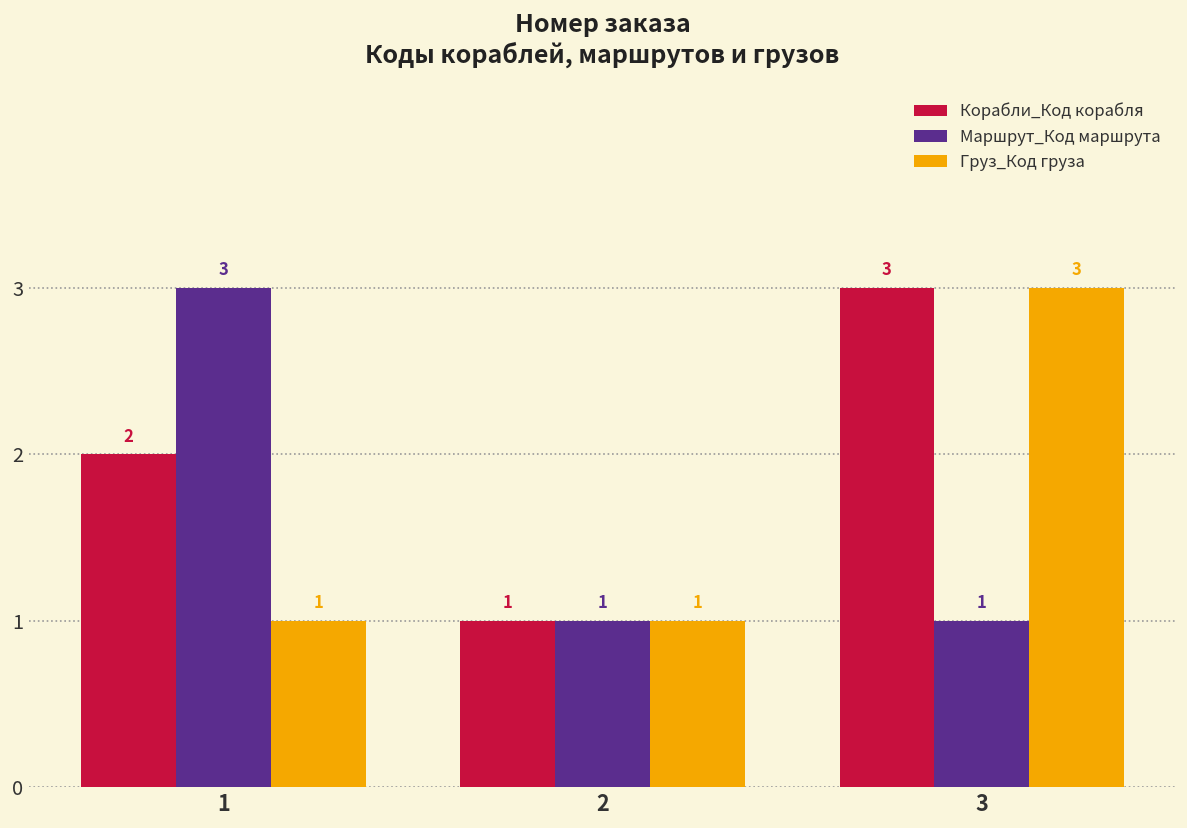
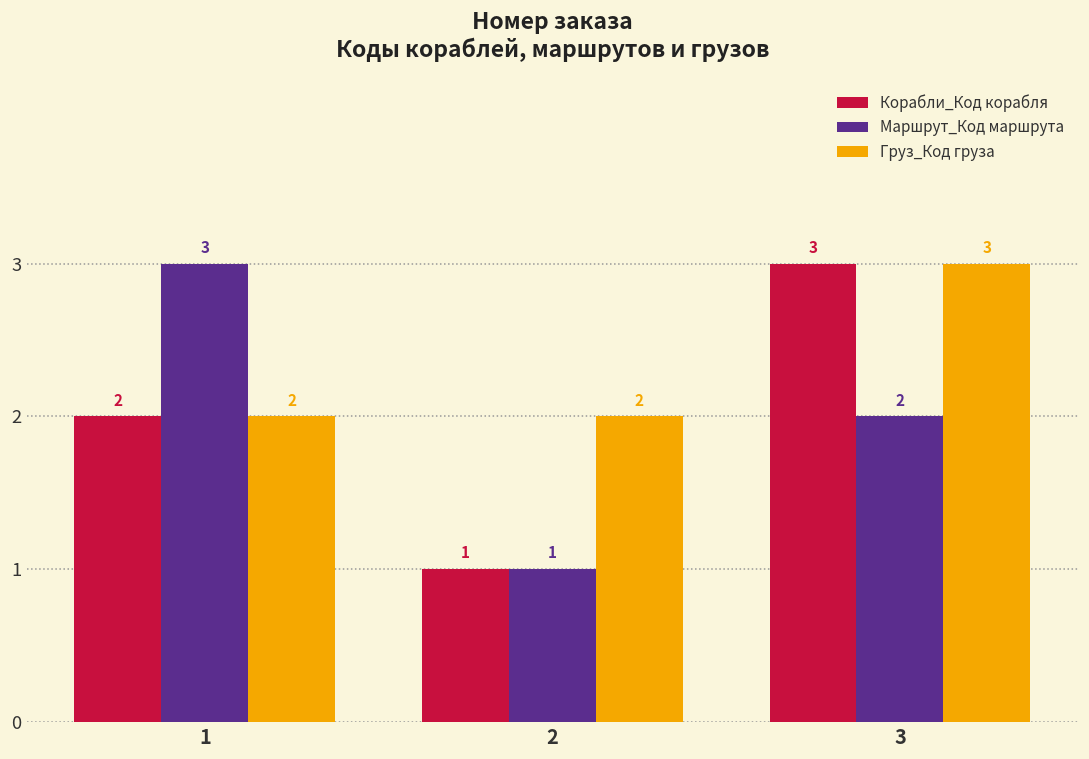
Груз_Код груза, 1: 1 -> 2
Груз_Код груза, 2: 1 -> 2
Маршрут_Код маршрута, 3: 1 -> 2
